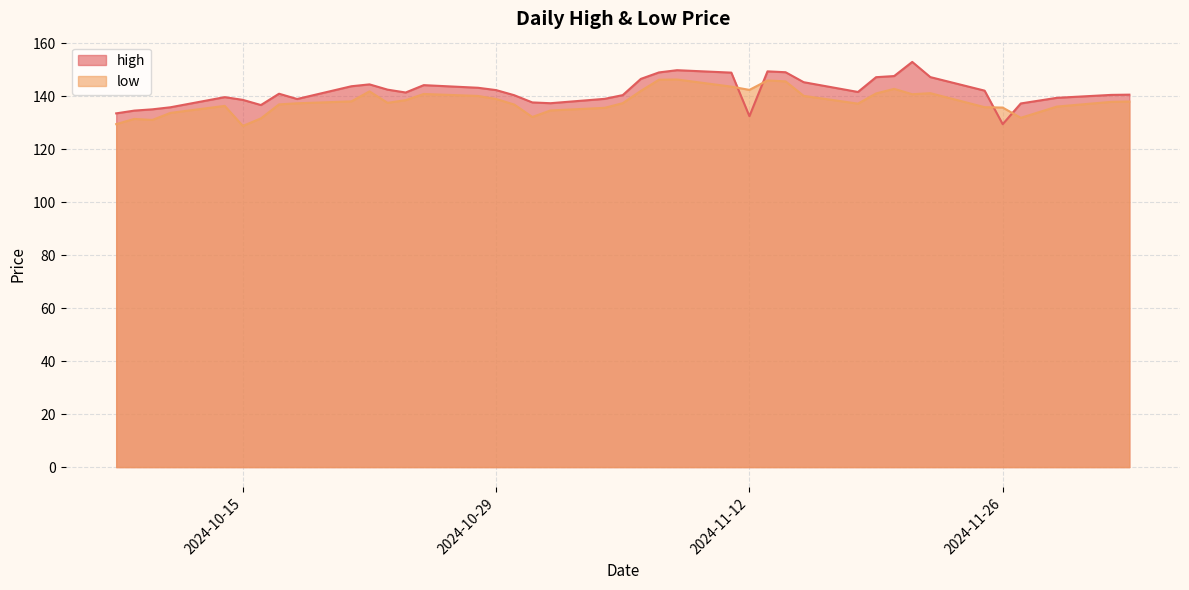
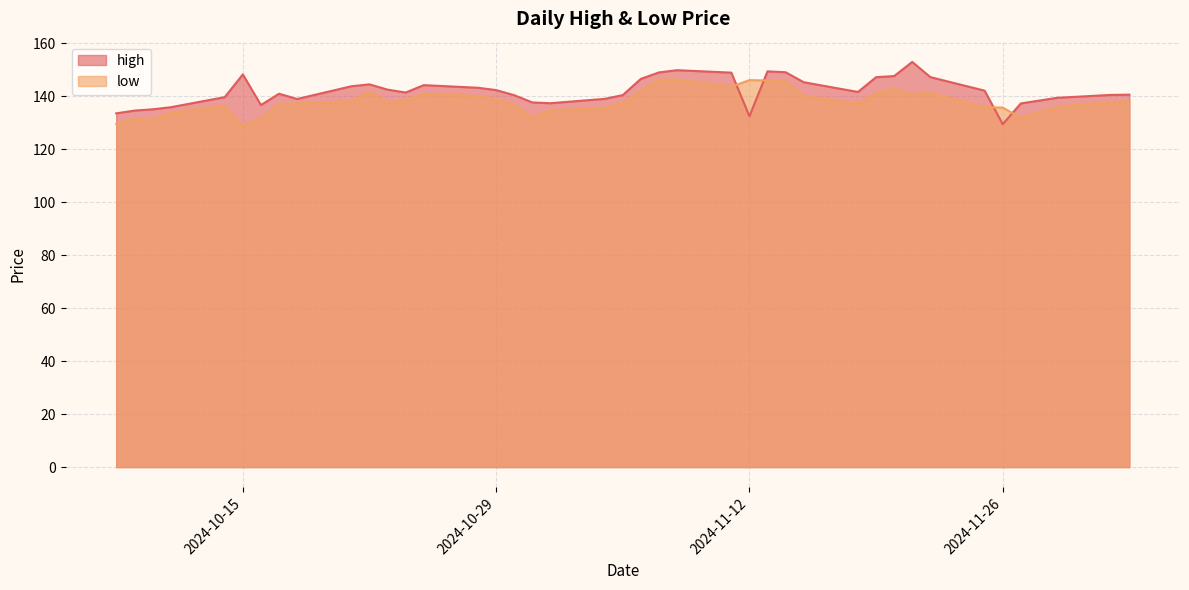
high, 2024-10-15: 139 -> 148
low, 2024-11-12: 142 -> 146
